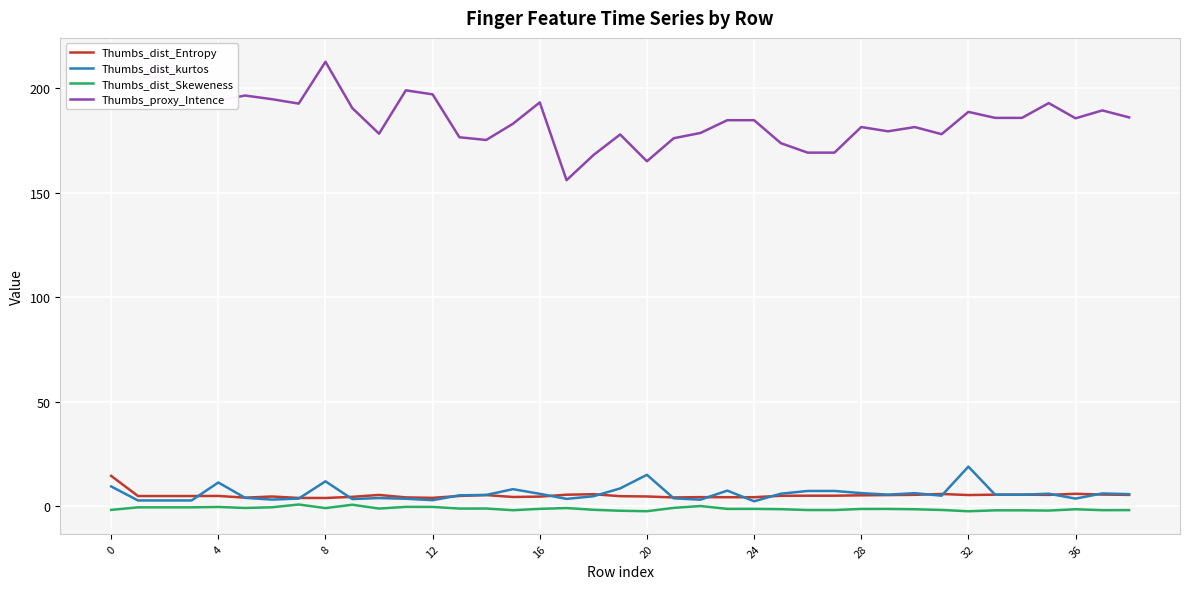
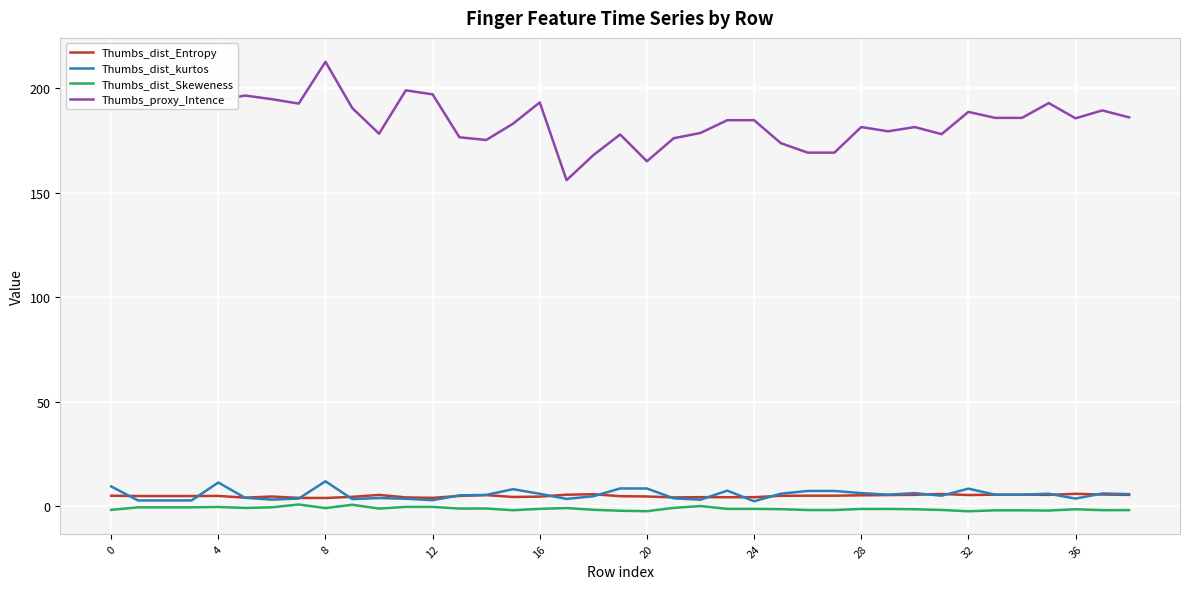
Thumbs_dist_Entropy, 0: 15 -> 5
Thumbs_dist_kurtos, 20: 15 -> 9
Thumbs_dist_kurtos, 32: 19 -> 8
